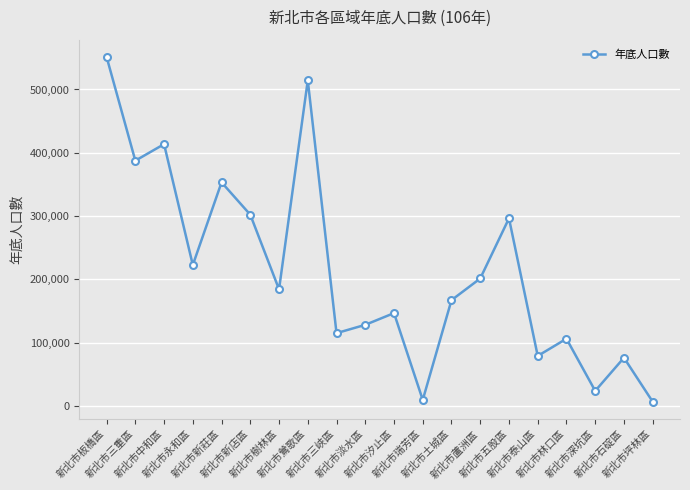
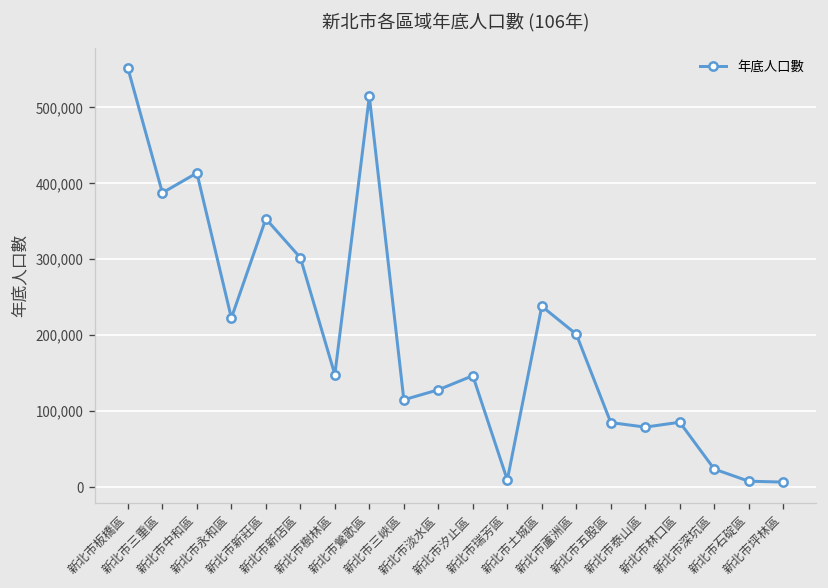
新北市樹林區: 180,000 -> 150,000
新北市土城區: 170,000 -> 240,000
新北市五股區: 300,000 -> 80,000
新北市林口區: 110,000 -> 90,000
新北市石碇區: 80,000 -> 10,000
